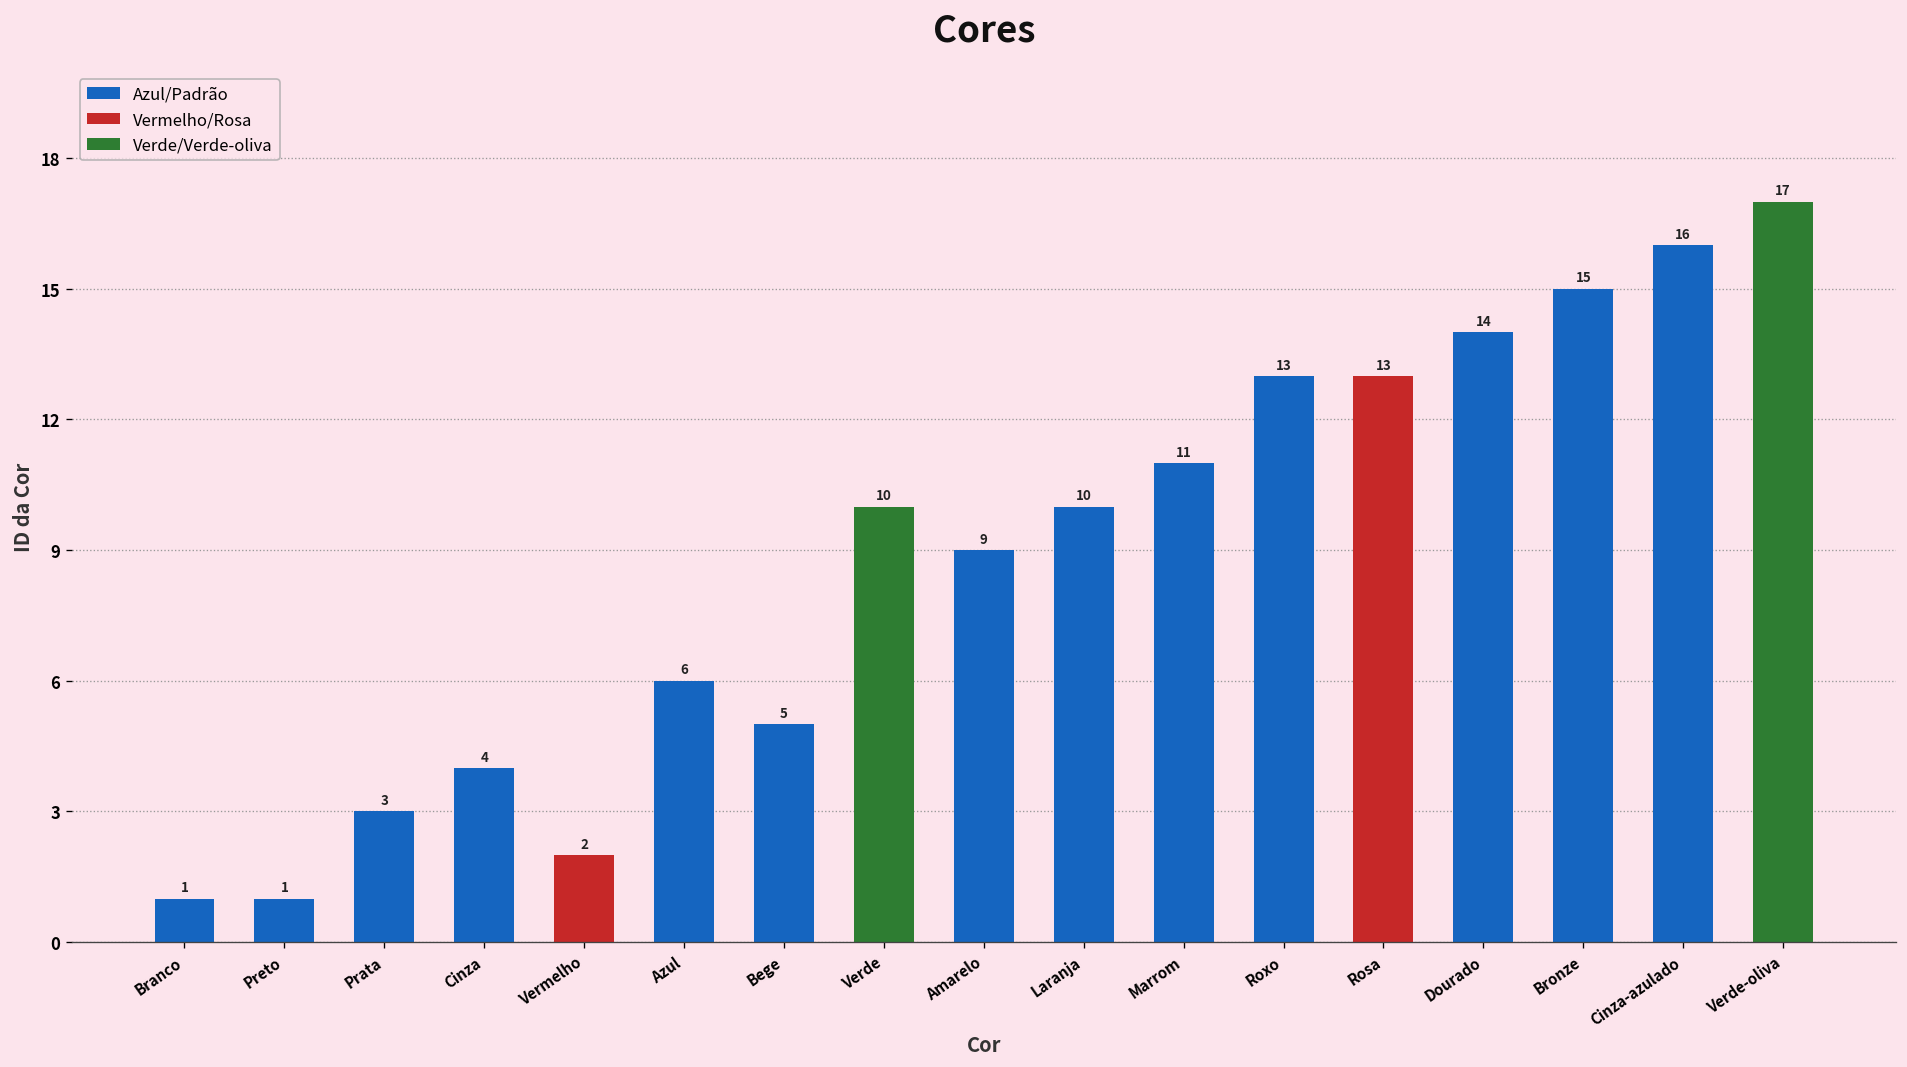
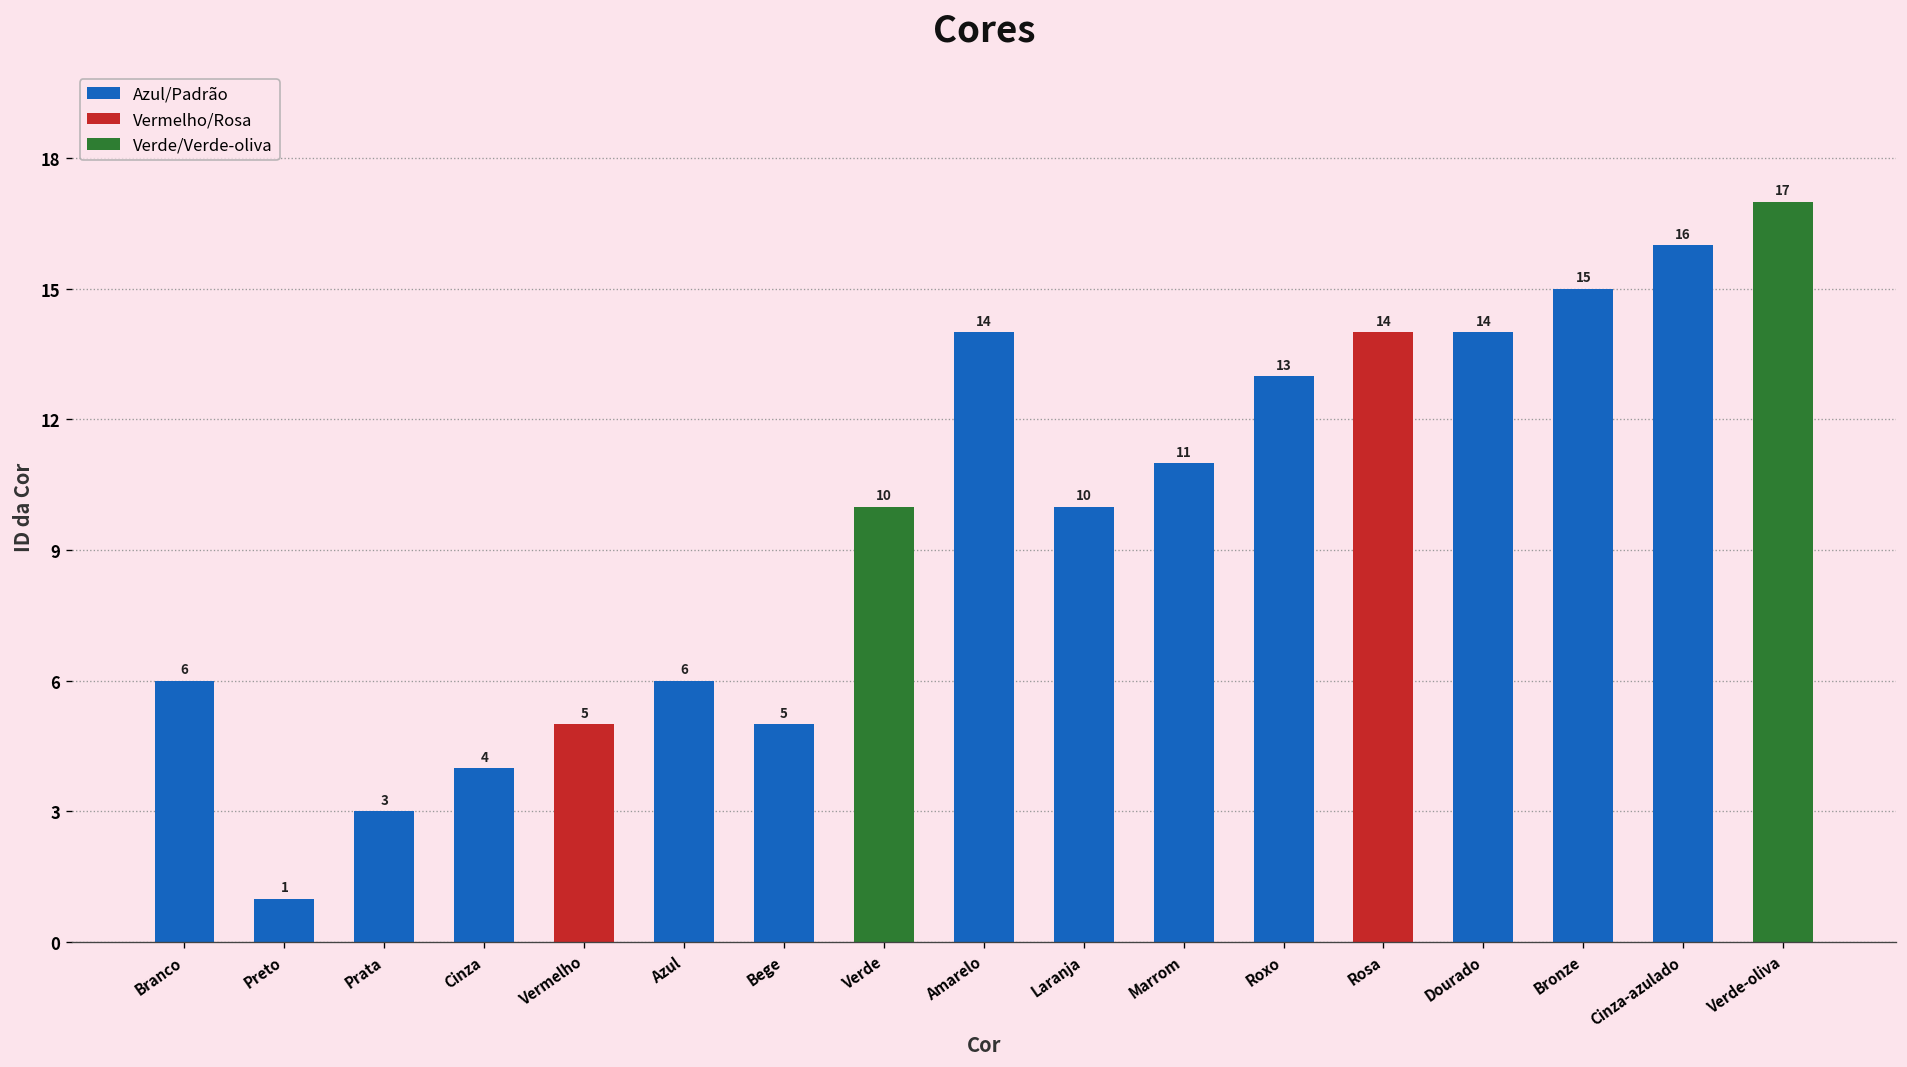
Branco: 1 -> 6
Vermelho: 2 -> 5
Amarelo: 9 -> 14
Rosa: 13 -> 14
